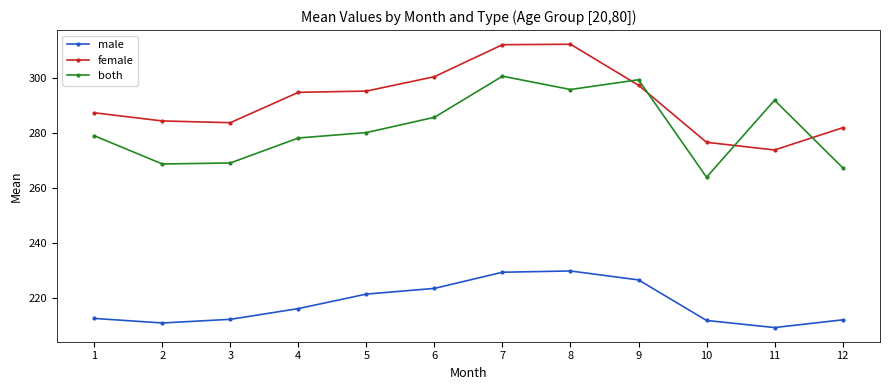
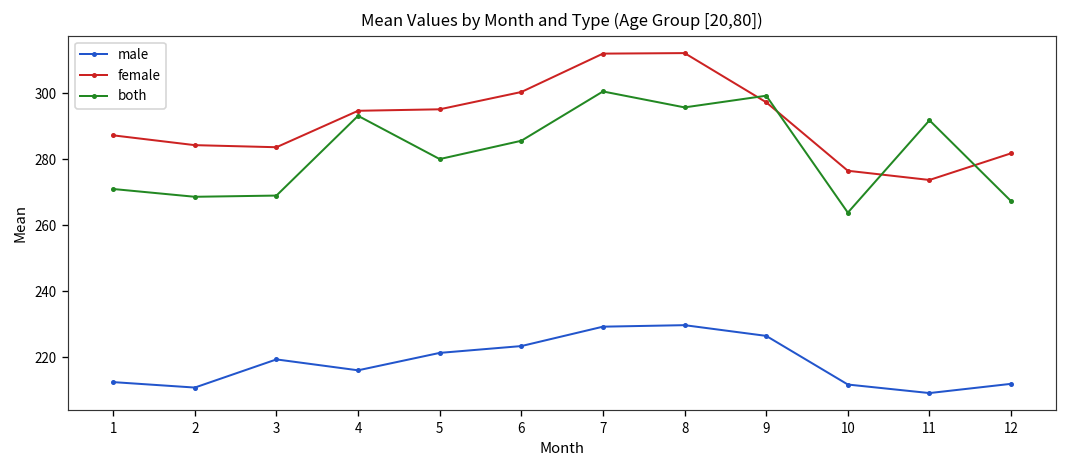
both, 1: 279 -> 271
male, 3: 212 -> 219
both, 4: 278 -> 293
